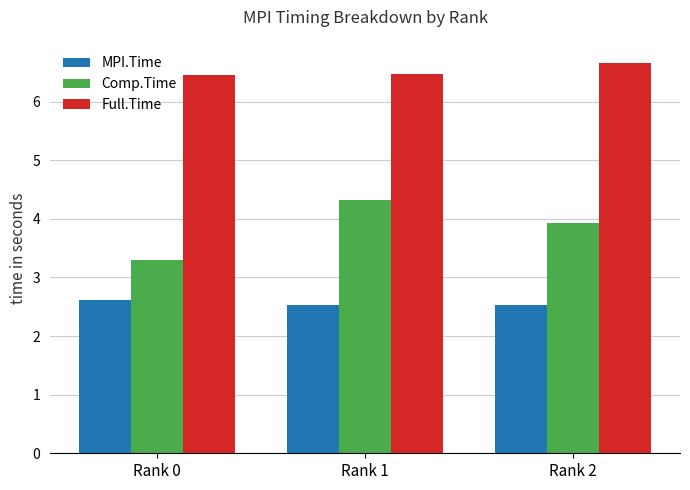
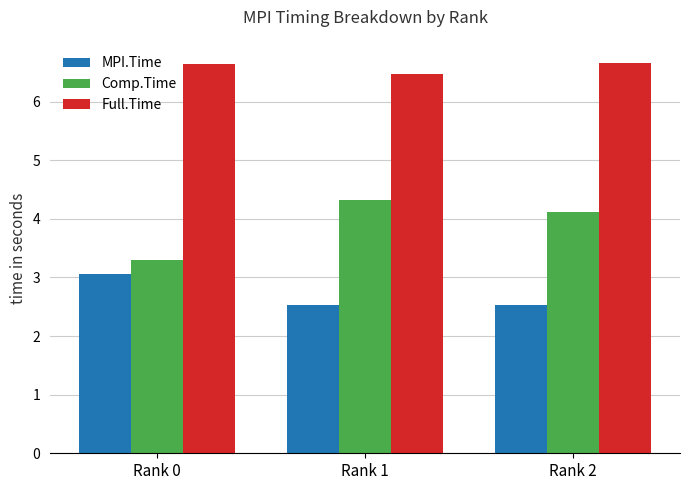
MPI.Time, Rank 0: 2.6 -> 3.1
Full.Time, Rank 0: 6.4 -> 6.6
Comp.Time, Rank 2: 3.9 -> 4.1
